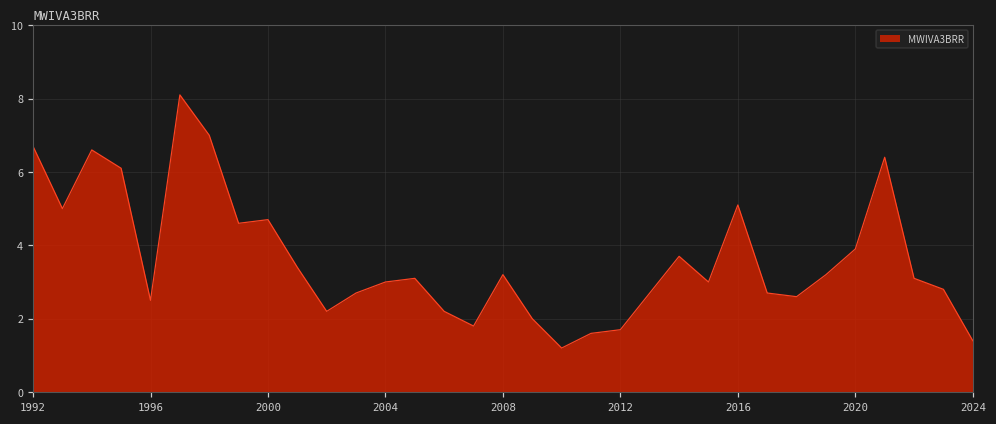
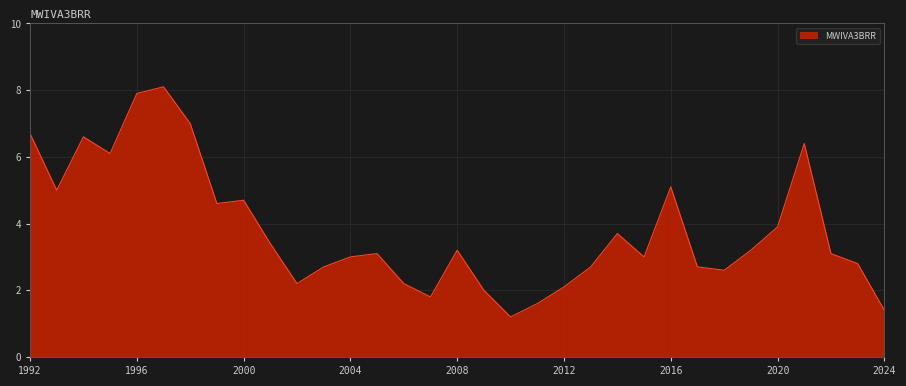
1996: 2.5 -> 7.9
2012: 1.7 -> 2.1
